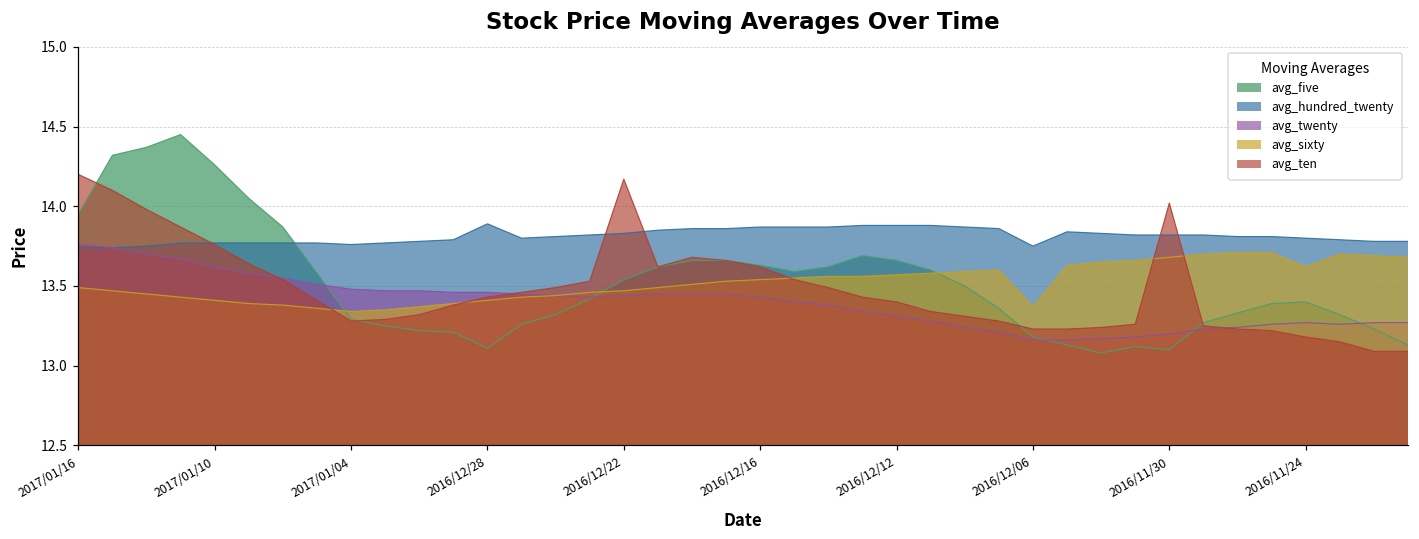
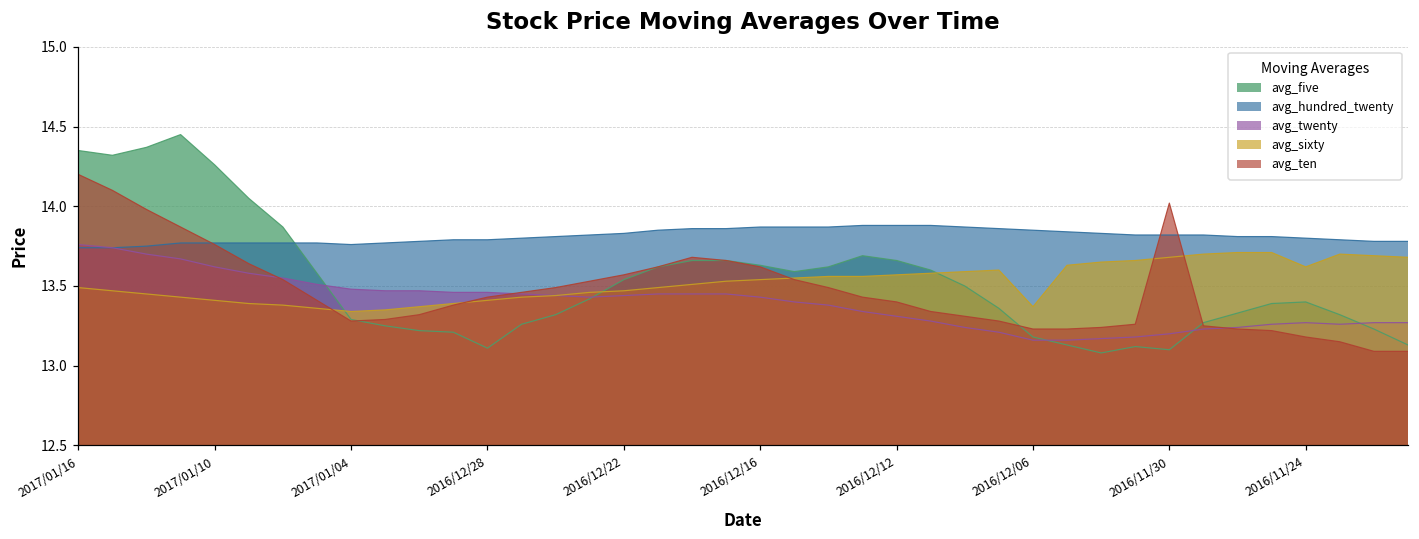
avg_five, 2017/01/16: 13.95 -> 14.35
avg_hundred_twenty, 2016/12/28: 13.89 -> 13.79
avg_ten, 2016/12/22: 14.17 -> 13.57
avg_hundred_twenty, 2016/12/06: 13.75 -> 13.85
